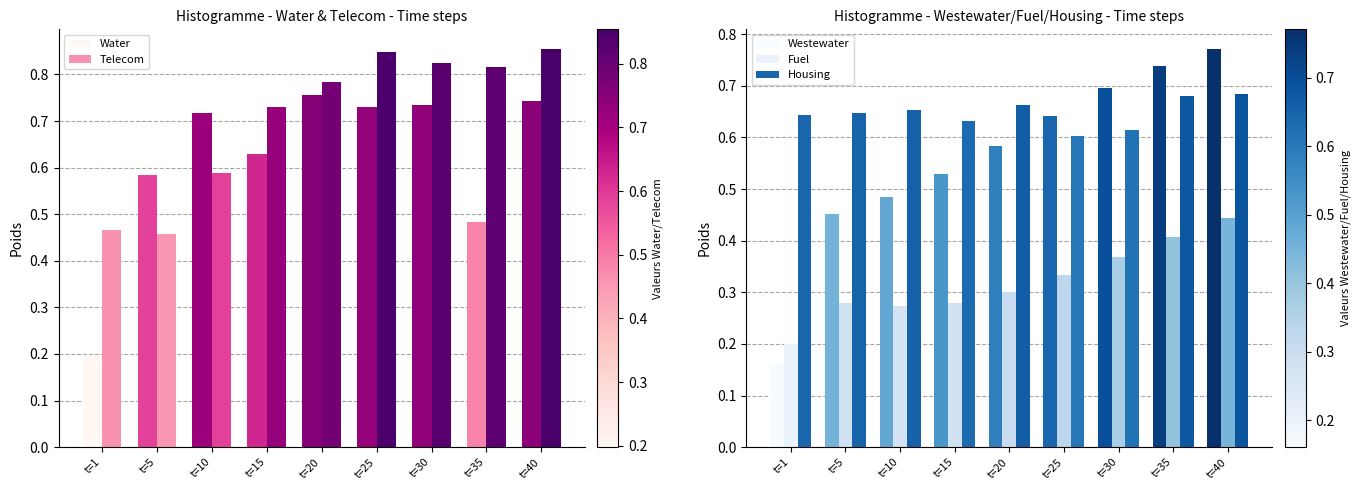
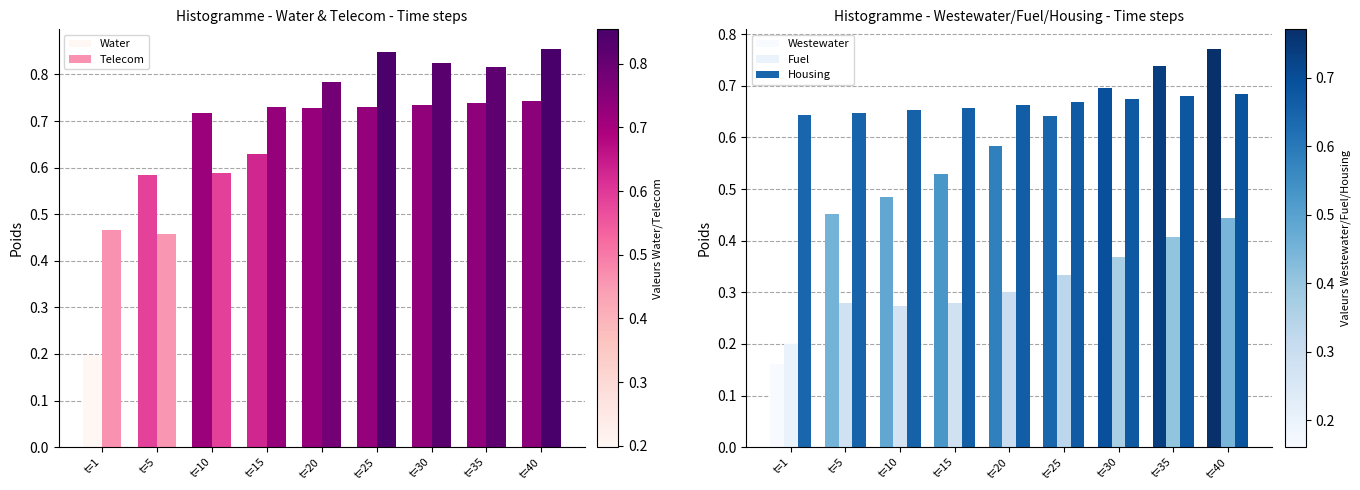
Histogramme - Water & Telecom - Time steps, Water, t=20: 0.76 -> 0.73
Histogramme - Water & Telecom - Time steps, Water, t=35: 0.48 -> 0.74
Histogramme - Westewater/Fuel/Housing - Time steps, Housing, t=15: 0.63 -> 0.66
Histogramme - Westewater/Fuel/Housing - Time steps, Housing, t=25: 0.60 -> 0.67
Histogramme - Westewater/Fuel/Housing - Time steps, Housing, t=30: 0.61 -> 0.67
